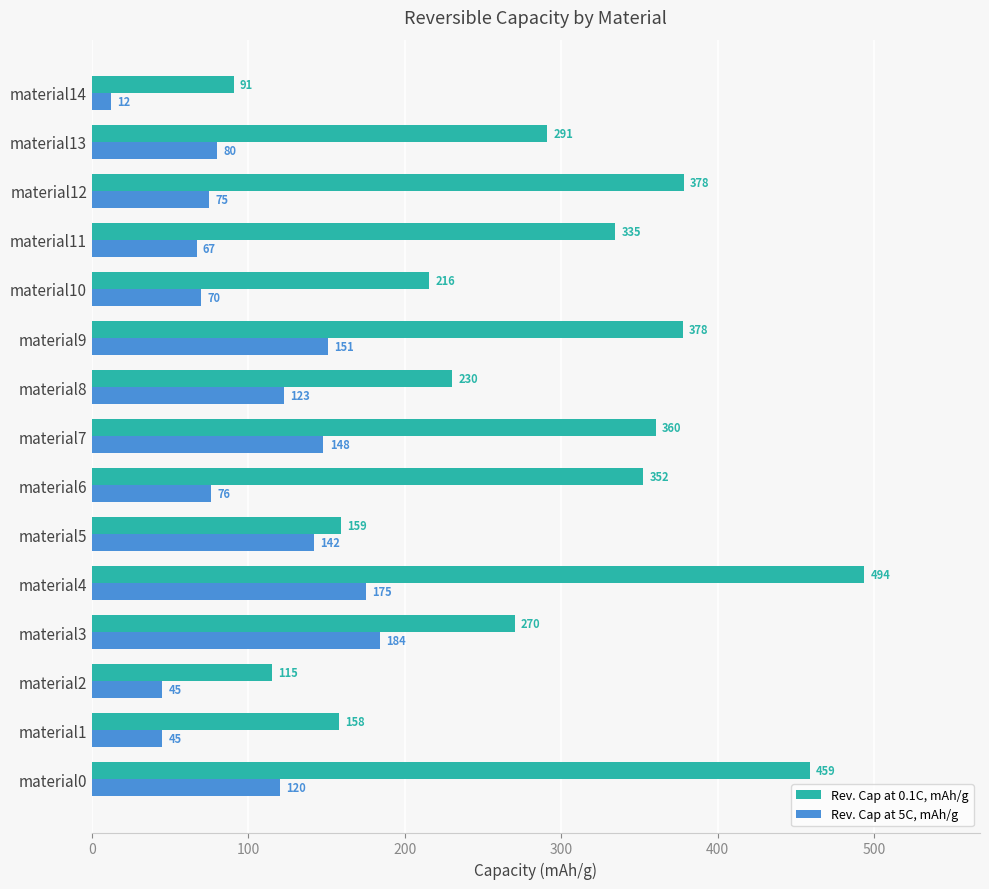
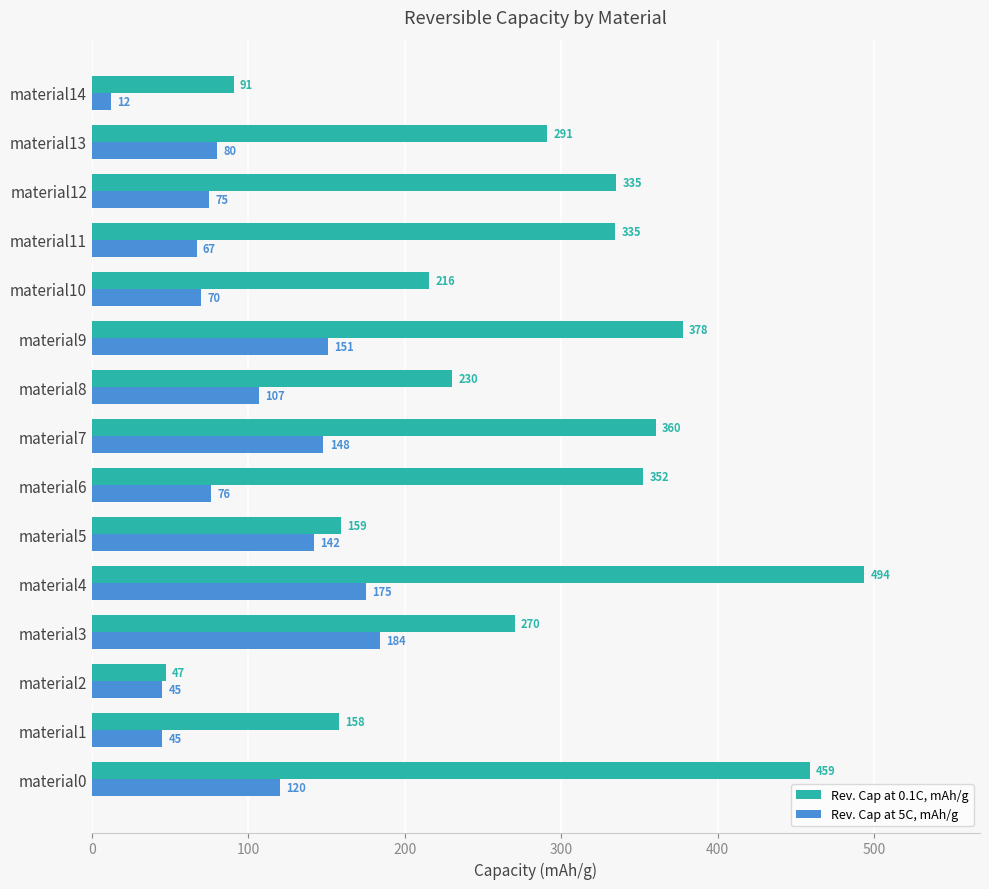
Rev. Cap at 0.1C, mAh/g, material12: 378 -> 335
Rev. Cap at 5C, mAh/g, material8: 123 -> 107
Rev. Cap at 0.1C, mAh/g, material2: 115 -> 47
